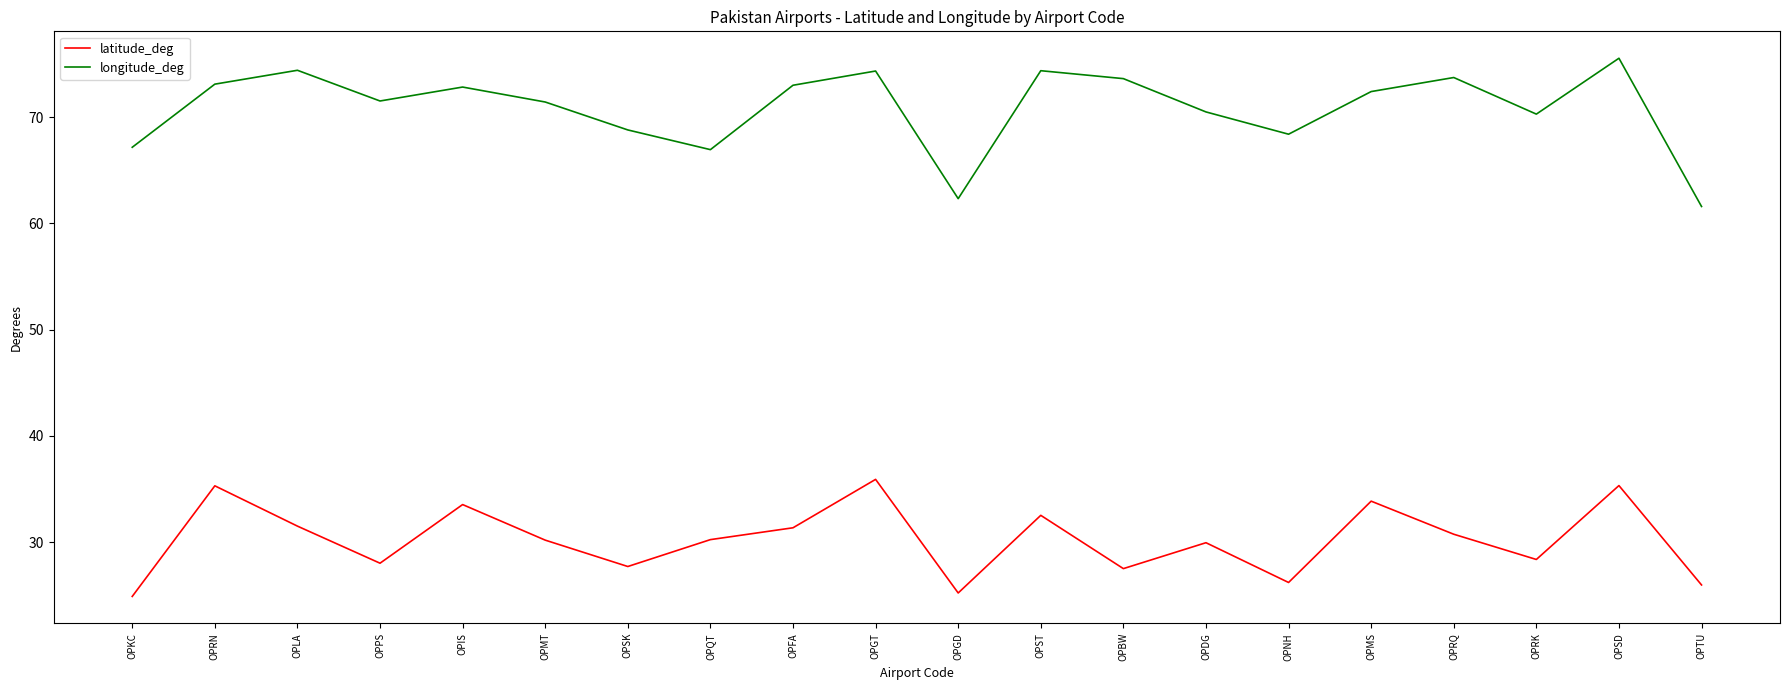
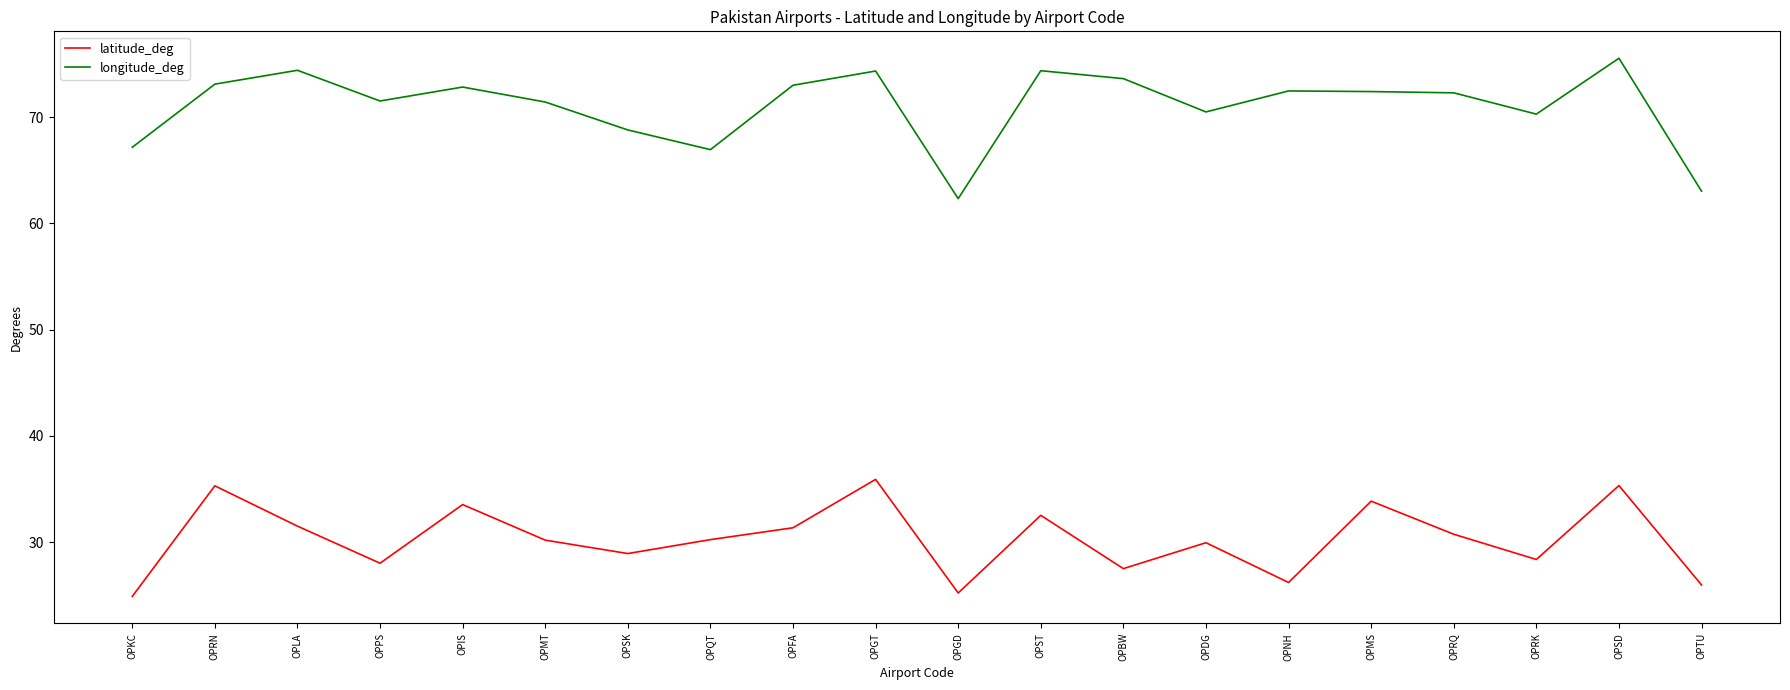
latitude_deg, OPSK: 27.7 -> 28.9
longitude_deg, OPNH: 68.4 -> 72.5
longitude_deg, OPRQ: 73.7 -> 72.3
longitude_deg, OPTU: 61.6 -> 63.0
